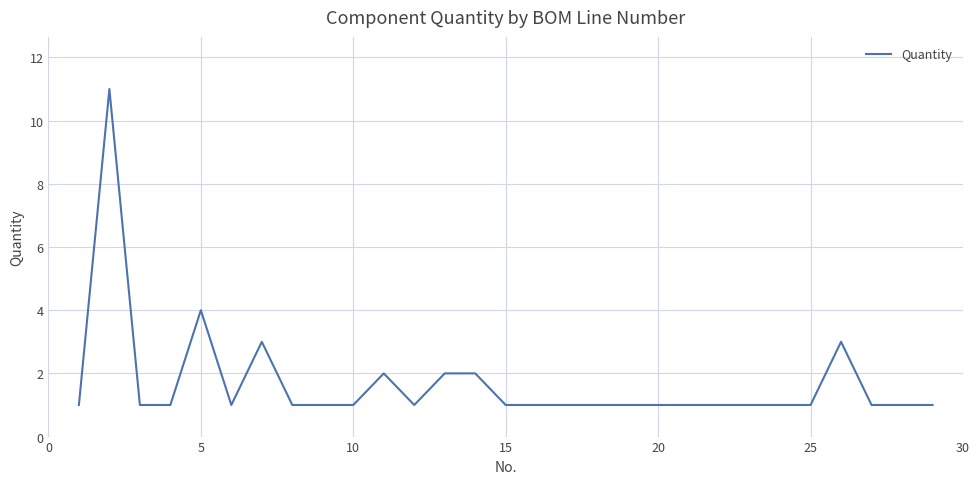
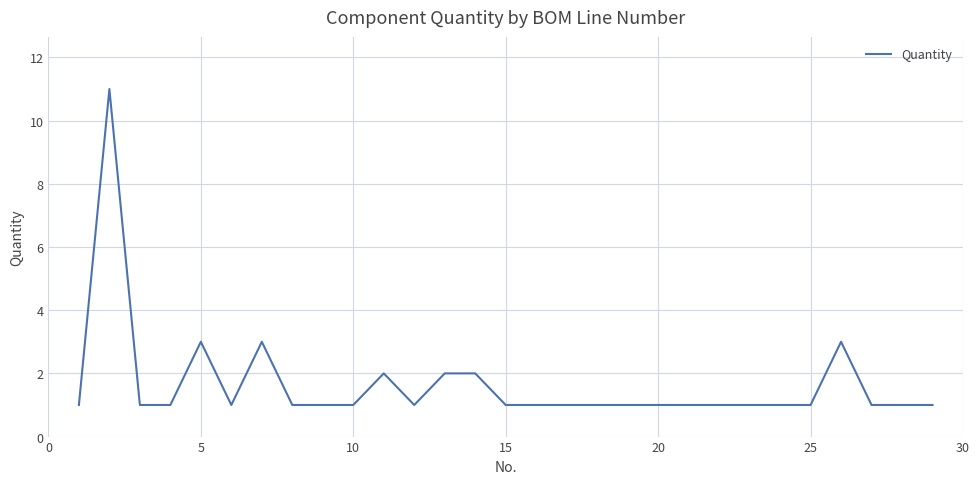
5: 4 -> 3
